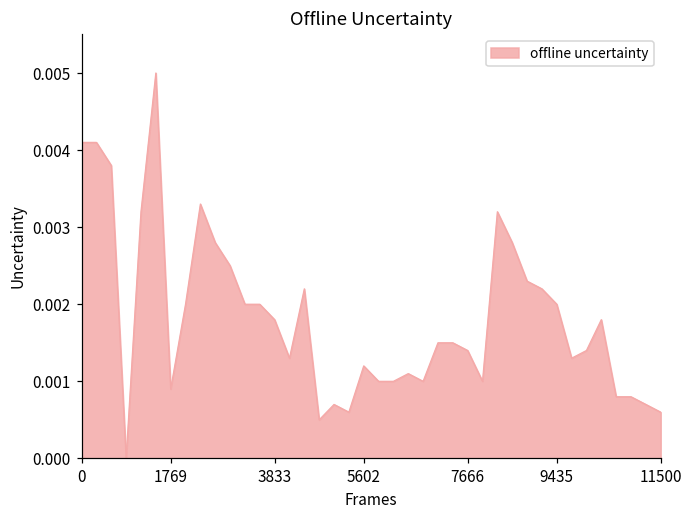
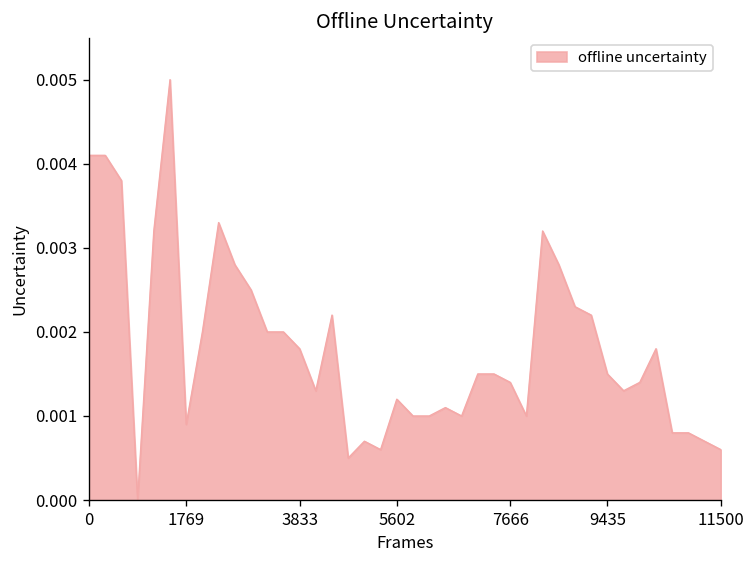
9435: 0.0020 -> 0.0015
